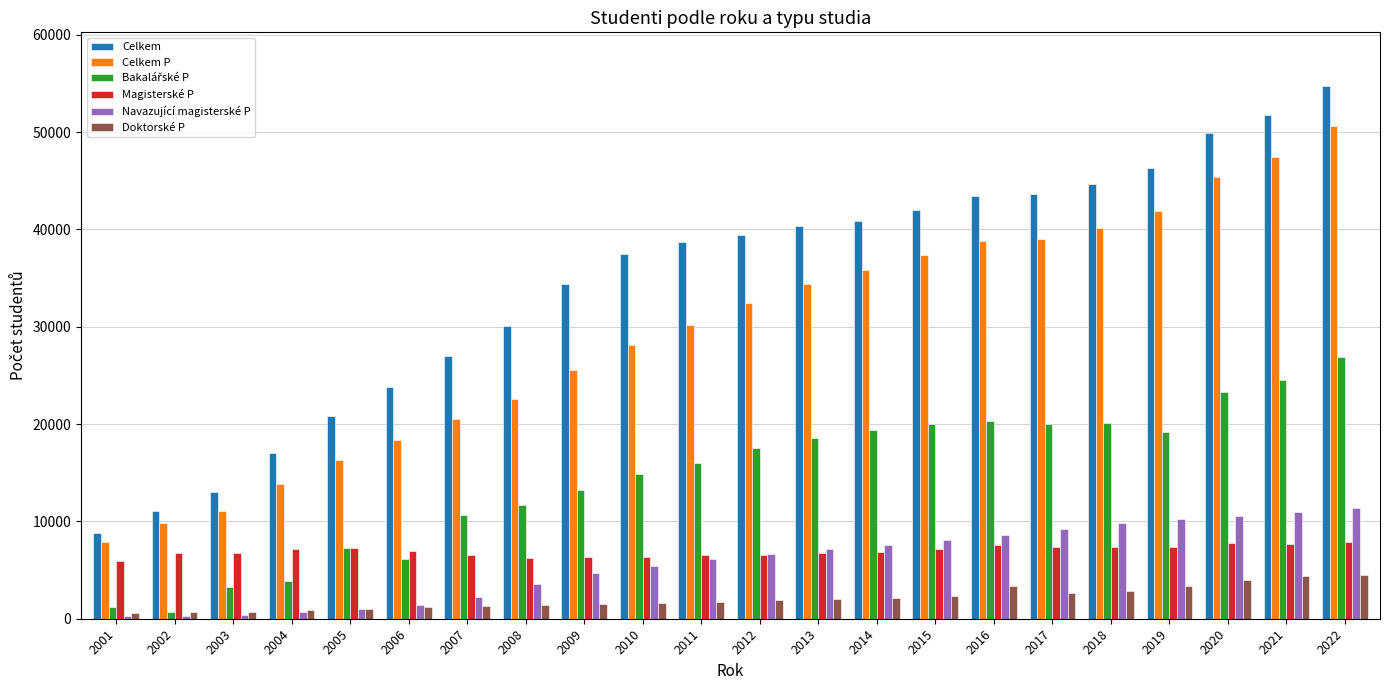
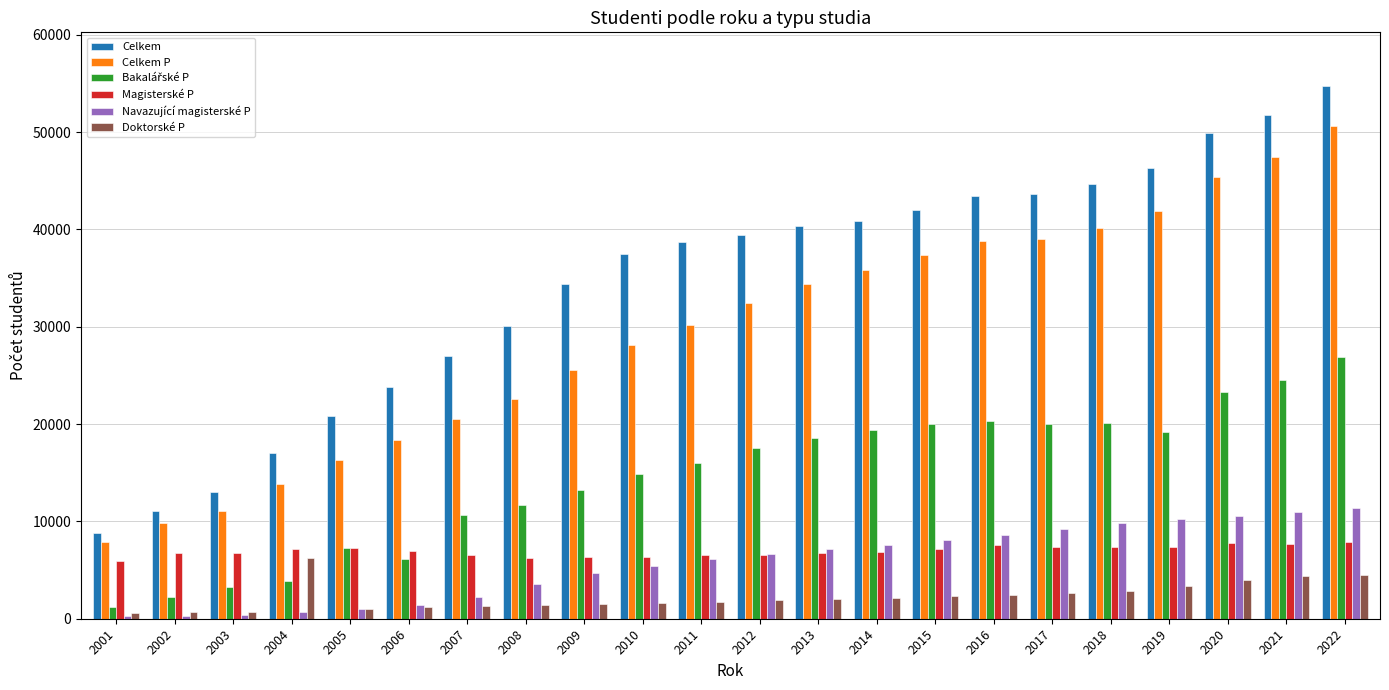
Bakalářské P, 2002: 1000 -> 2000
Doktorské P, 2004: 1000 -> 6000
Doktorské P, 2016: 3000 -> 2000
